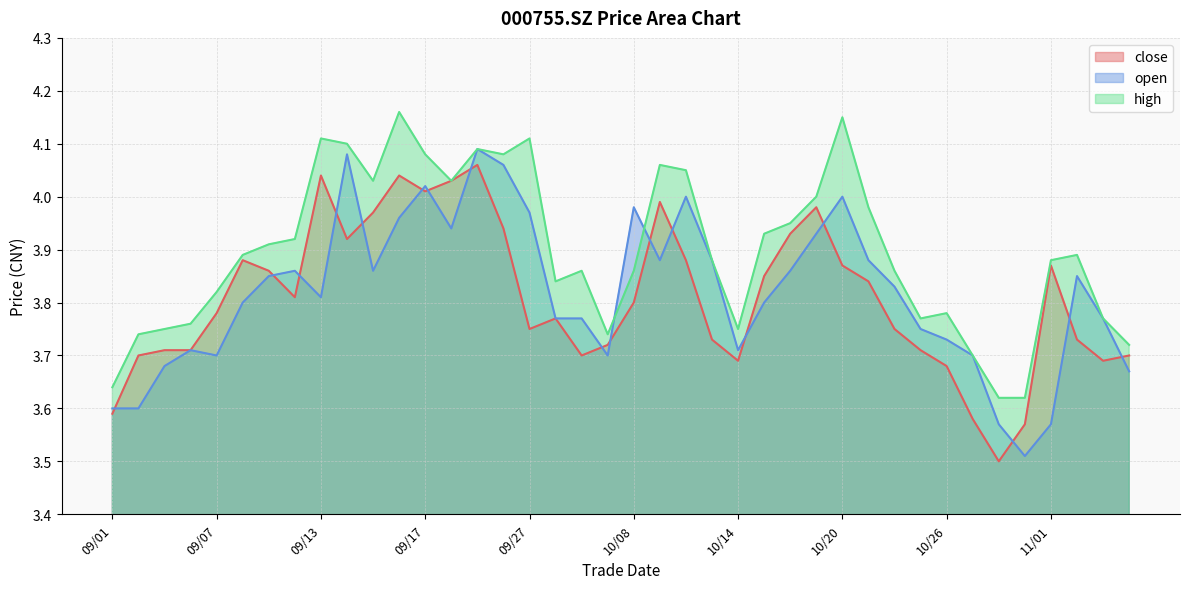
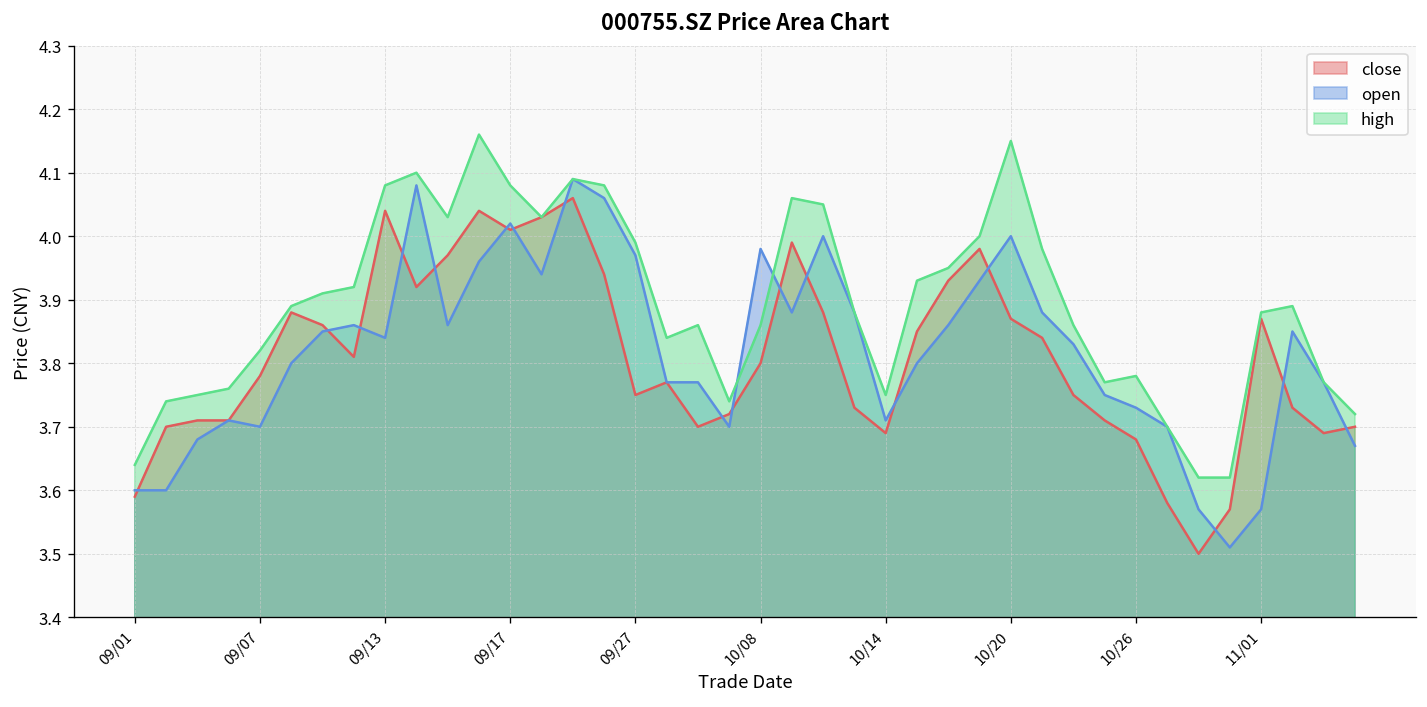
open, 09/13: 3.81 -> 3.84
high, 09/13: 4.11 -> 4.08
high, 09/27: 4.11 -> 3.99
